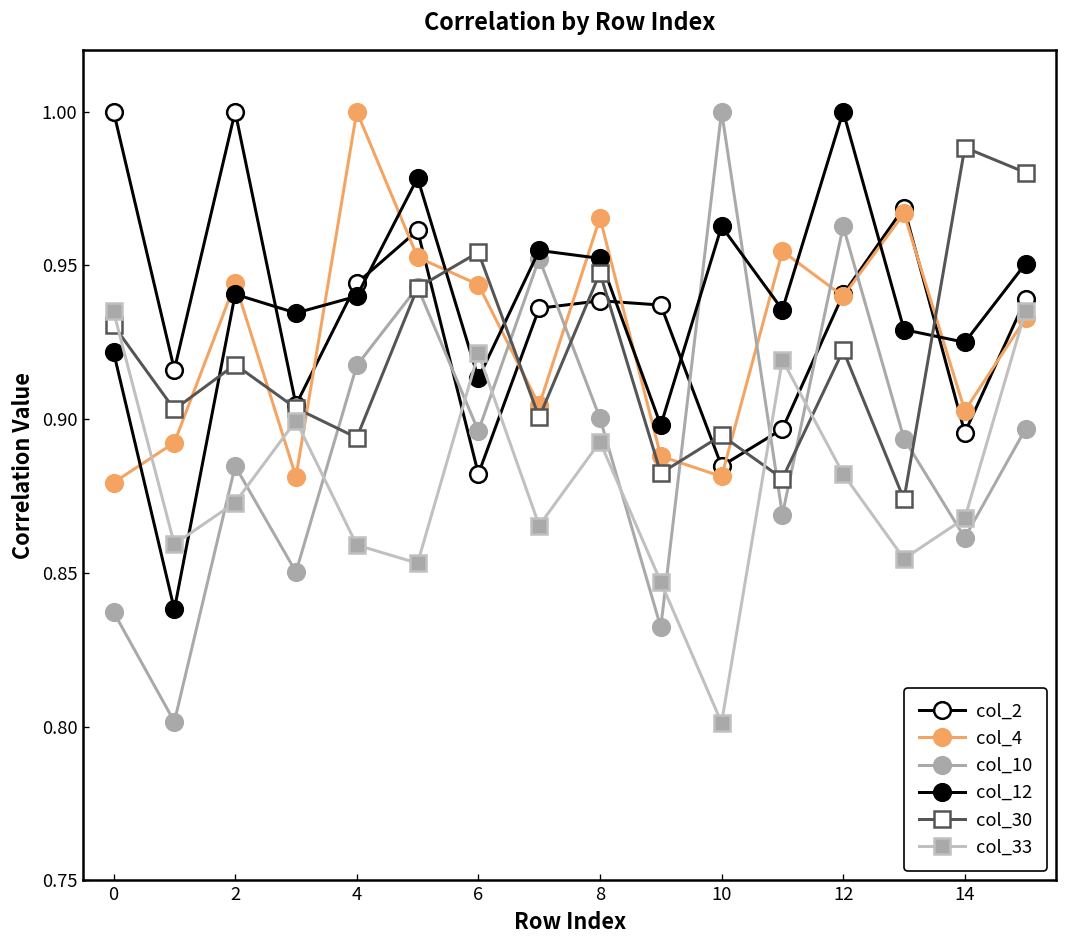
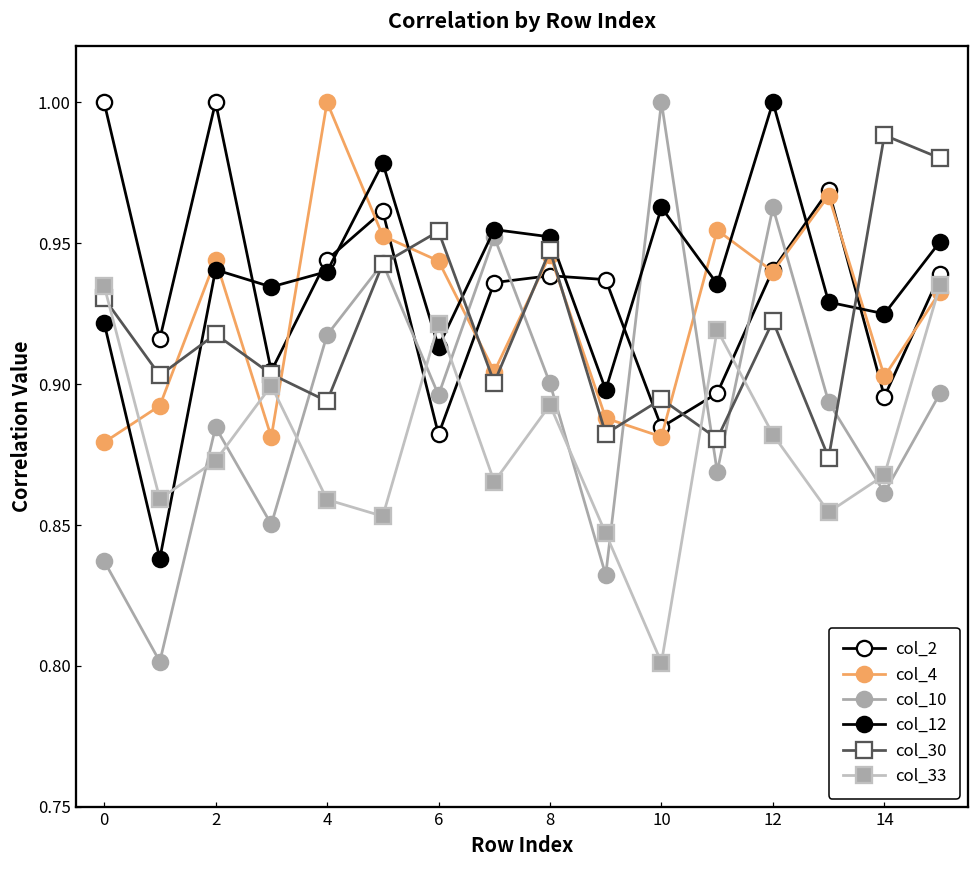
col_4, 8: 0.965 -> 0.946
